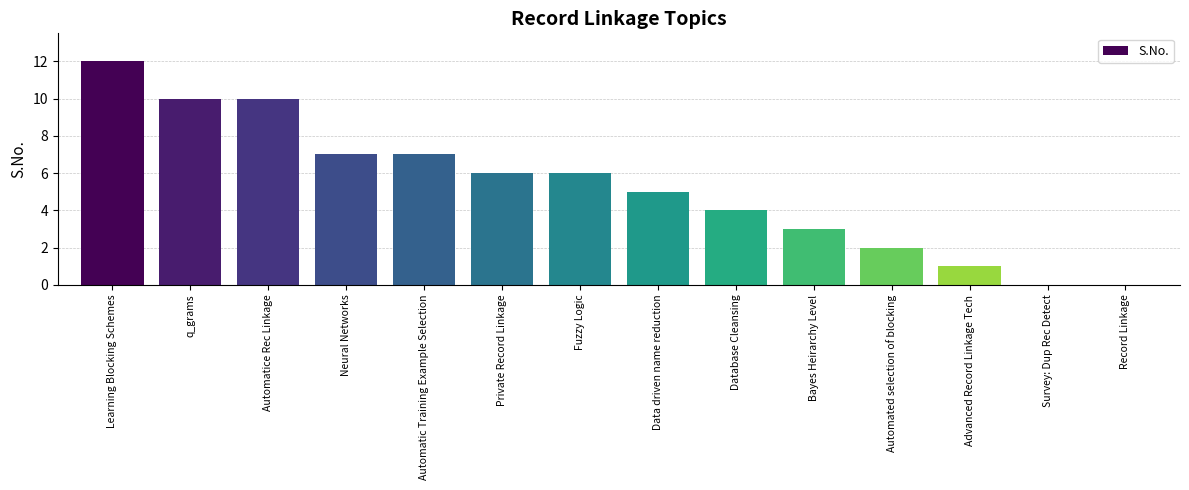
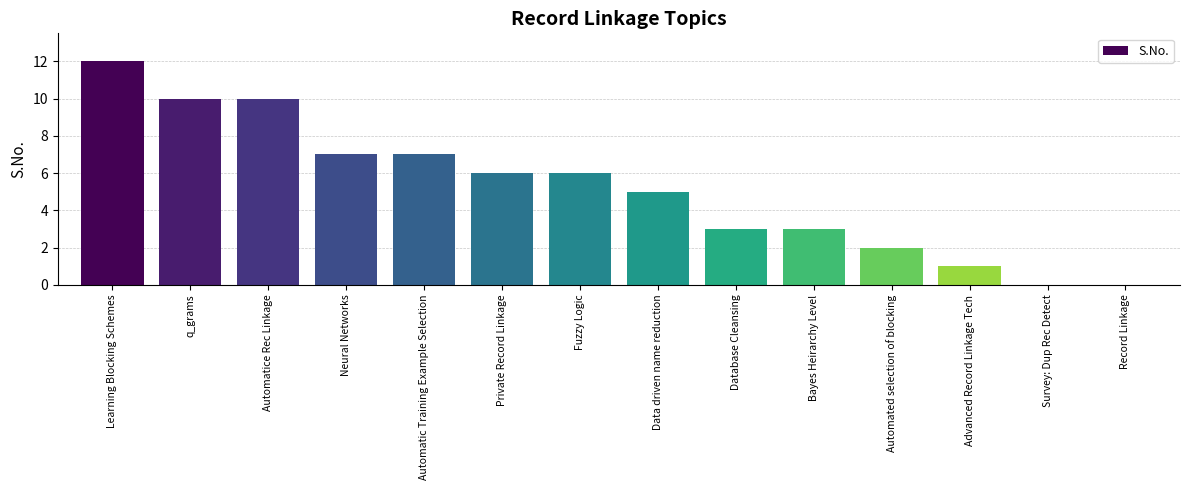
Database Cleansing: 4 -> 3
